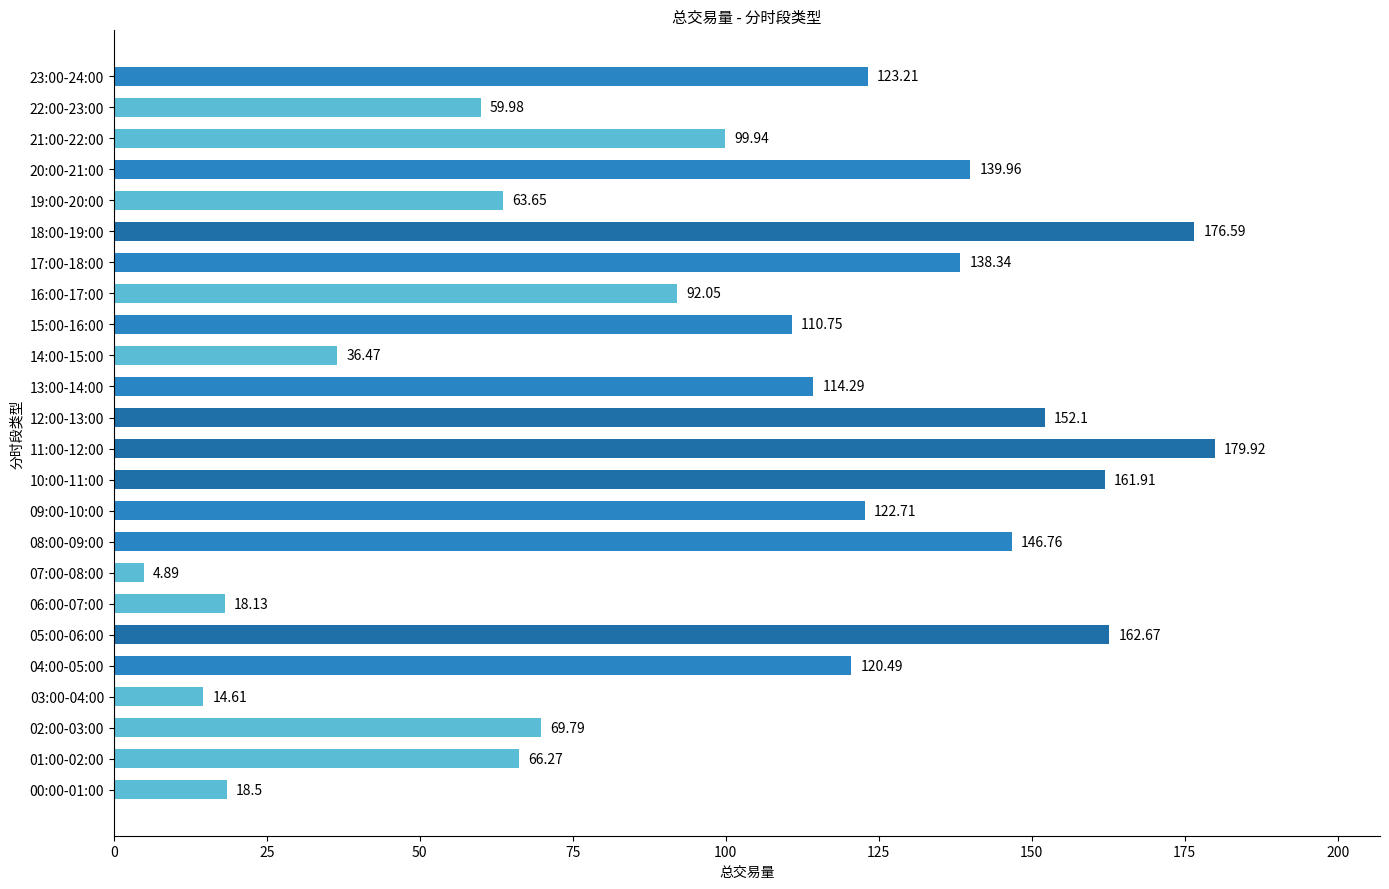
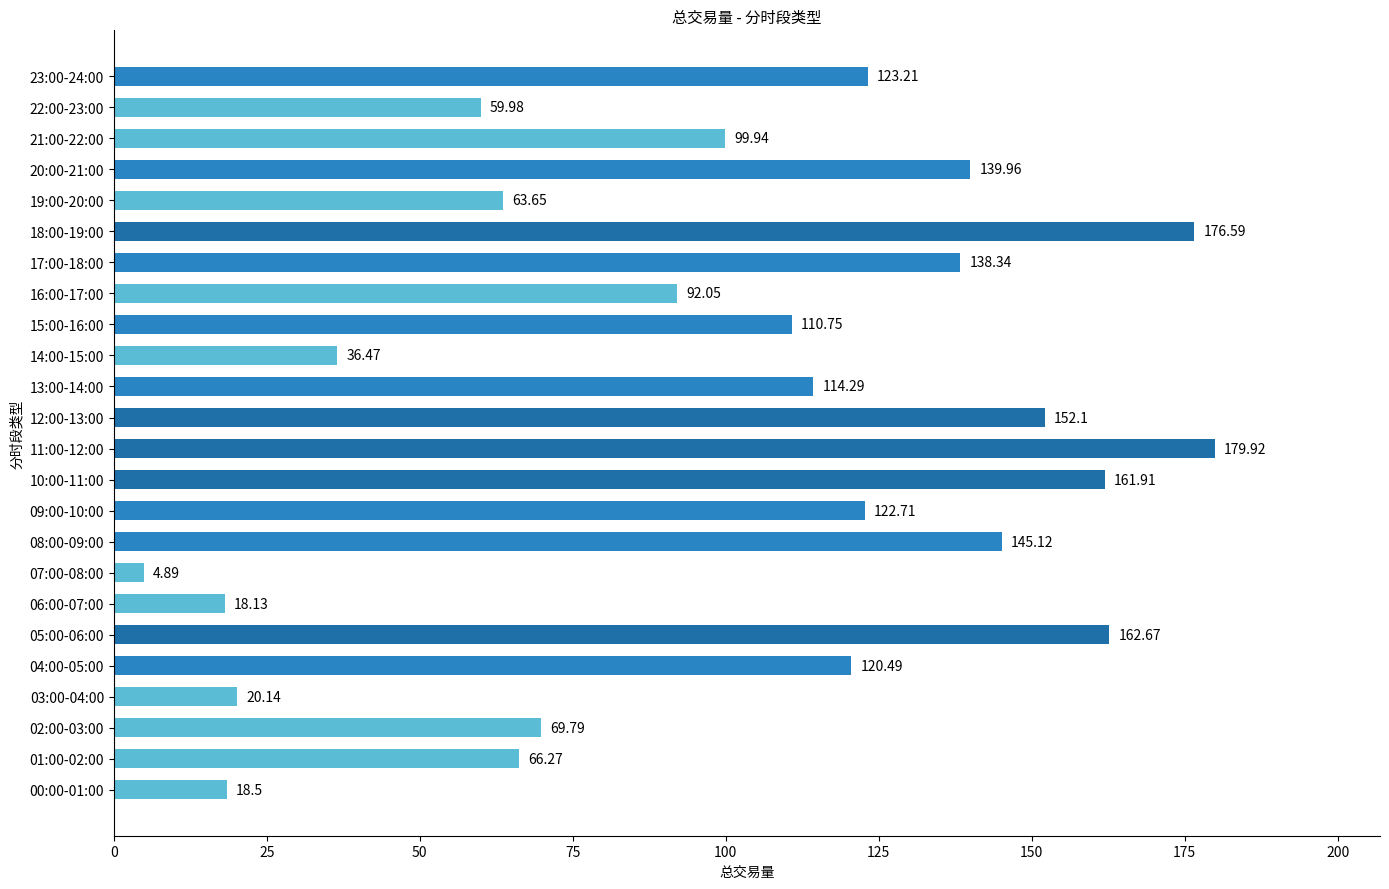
08:00-09:00: 146.76 -> 145.12
03:00-04:00: 14.61 -> 20.14
